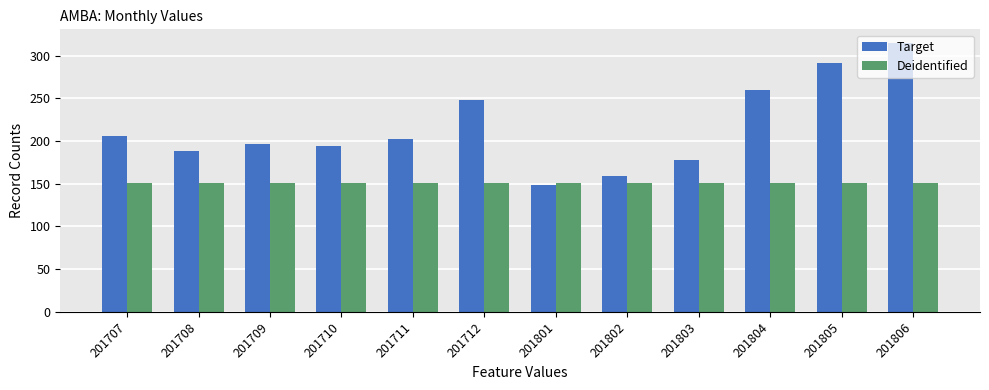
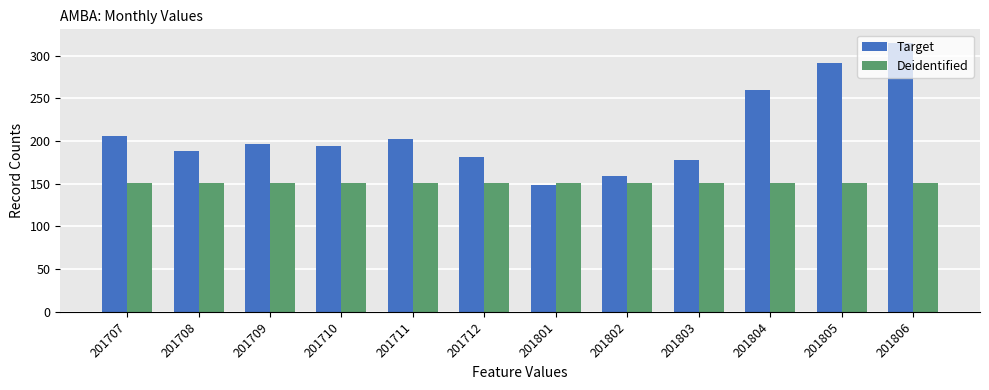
Target, 201712: 250 -> 180
